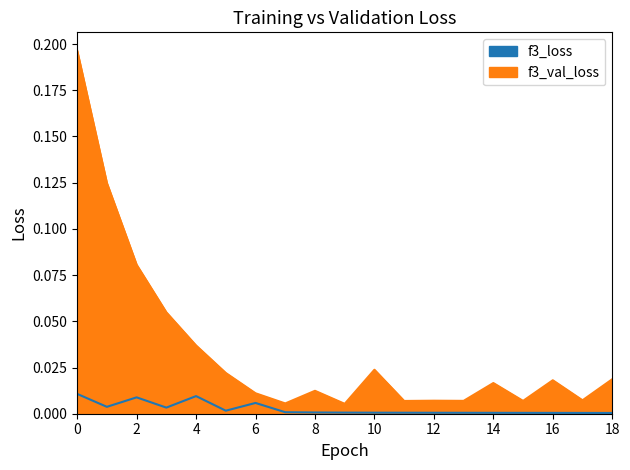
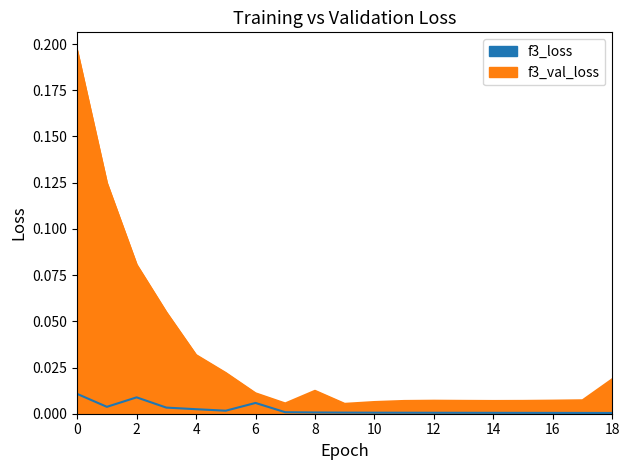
f3_loss, 4: 0.010 -> 0.002
f3_val_loss, 4: 0.037 -> 0.032
f3_val_loss, 10: 0.024 -> 0.006
f3_val_loss, 14: 0.017 -> 0.007
f3_val_loss, 16: 0.018 -> 0.007
